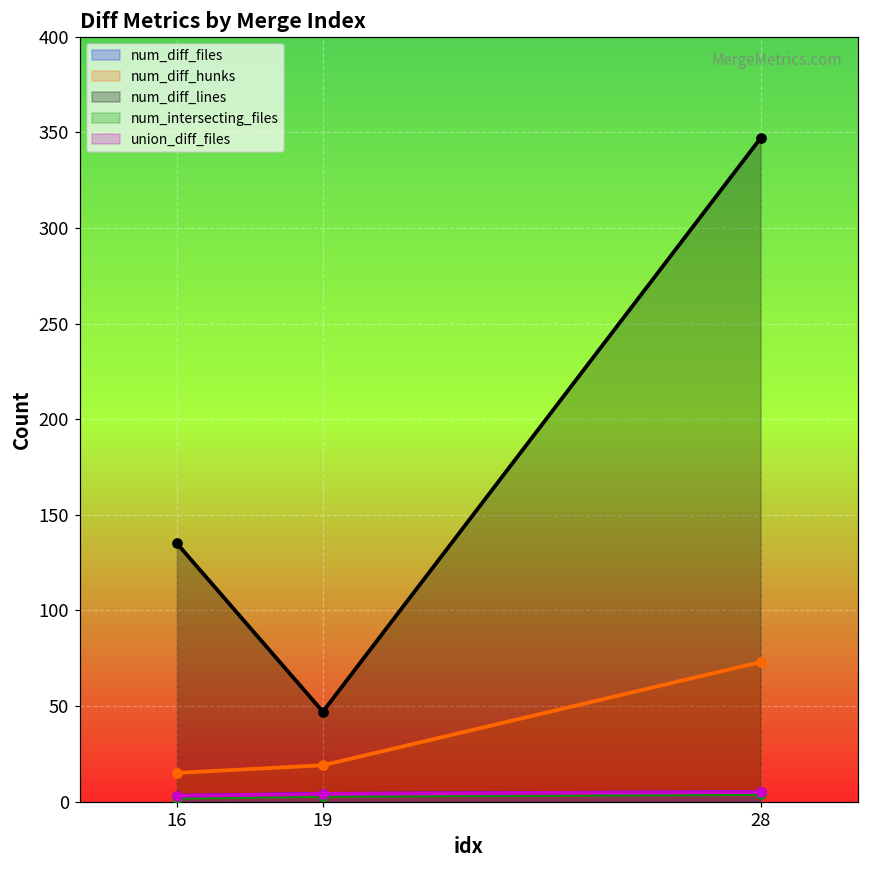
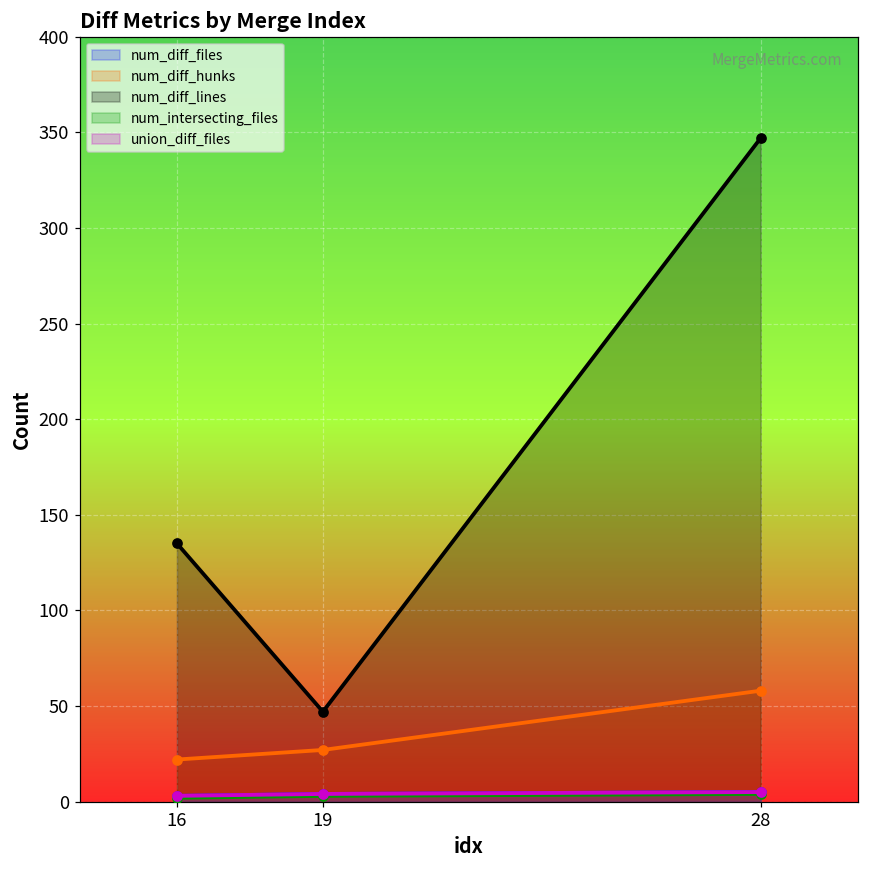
num_diff_hunks, 16: 15 -> 22
num_diff_hunks, 19: 19 -> 27
num_diff_hunks, 28: 73 -> 58
